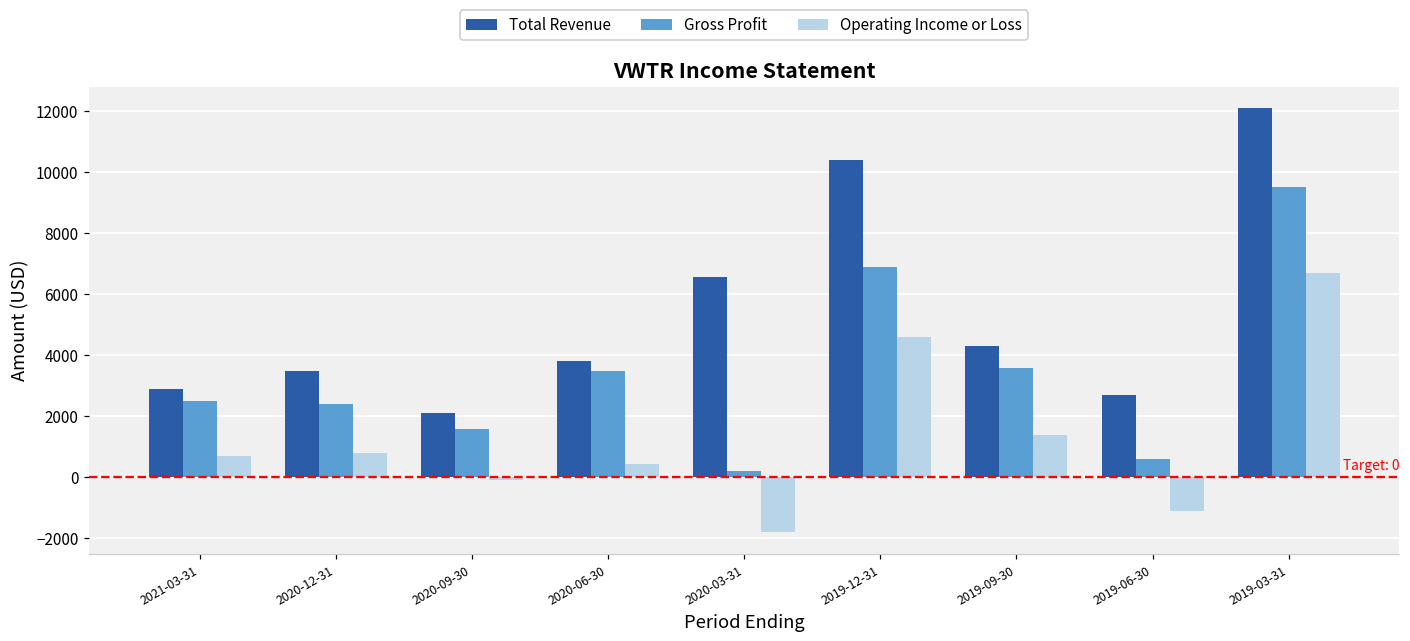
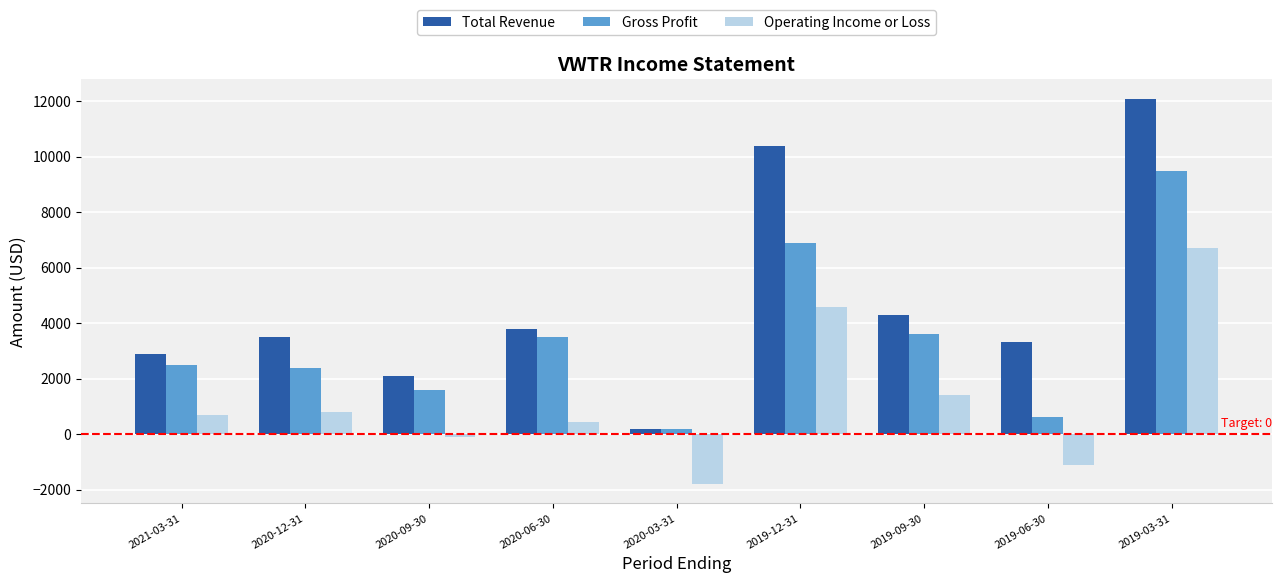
Total Revenue, 2020-03-31: 6600 -> 200
Total Revenue, 2019-06-30: 2700 -> 3300
